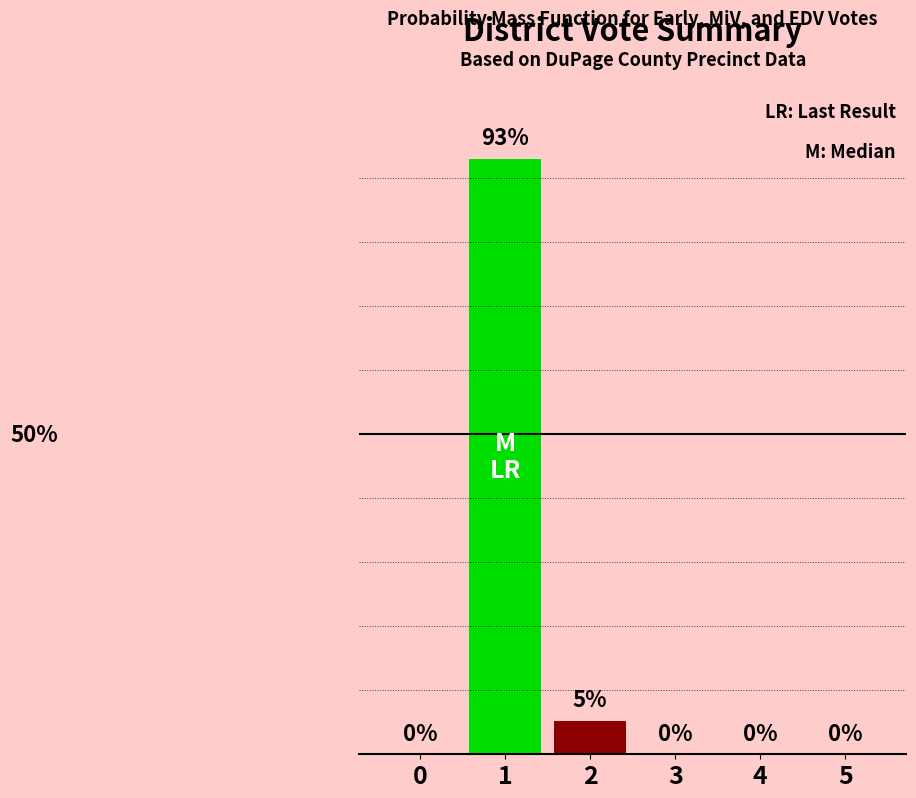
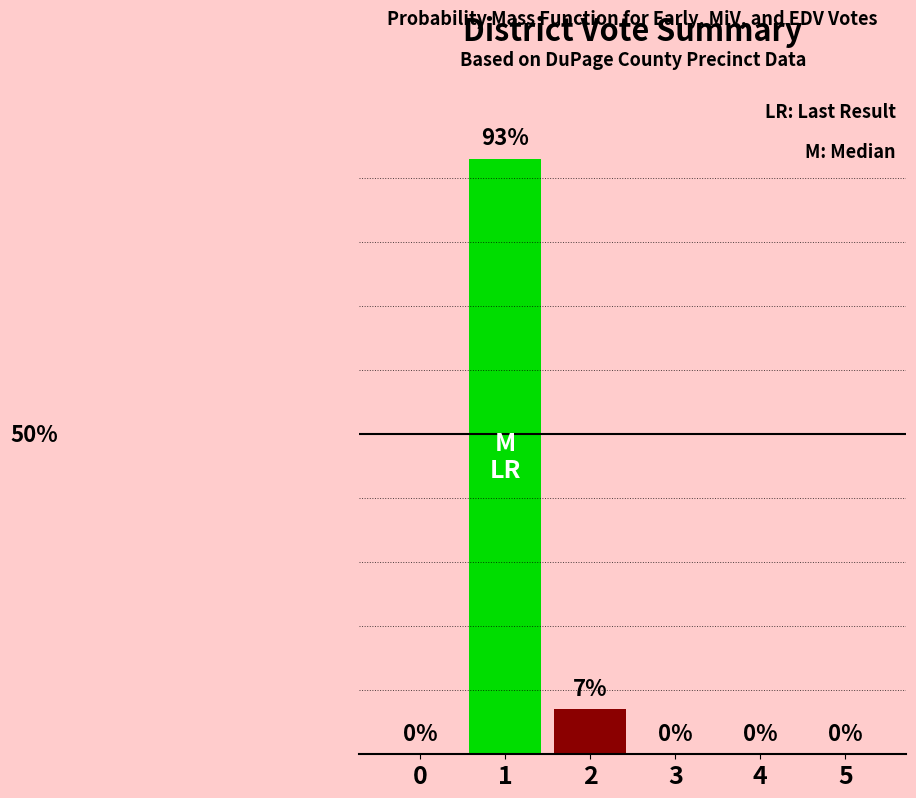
2: 5% -> 7%
